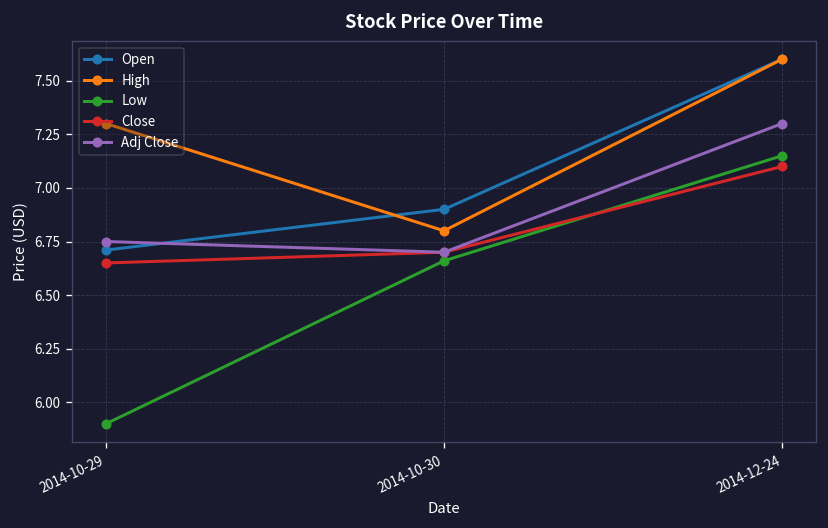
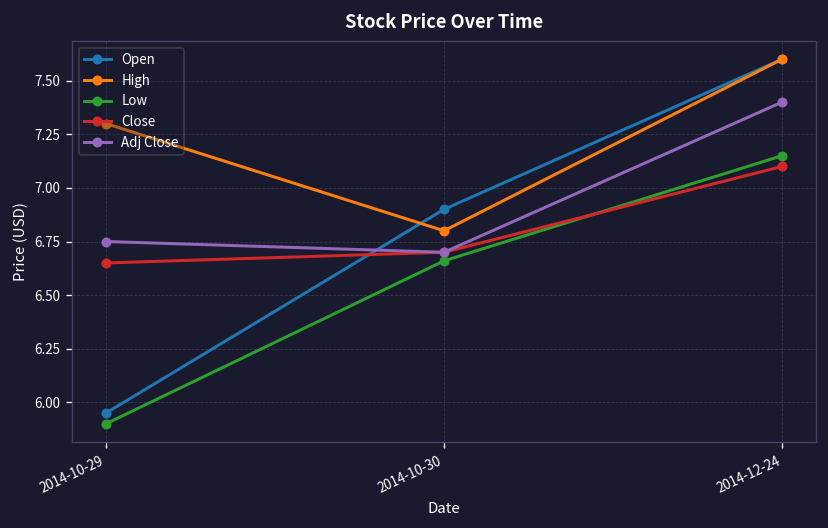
Open, 2014-10-29: 6.71 -> 5.95
Adj Close, 2014-12-24: 7.3 -> 7.4
